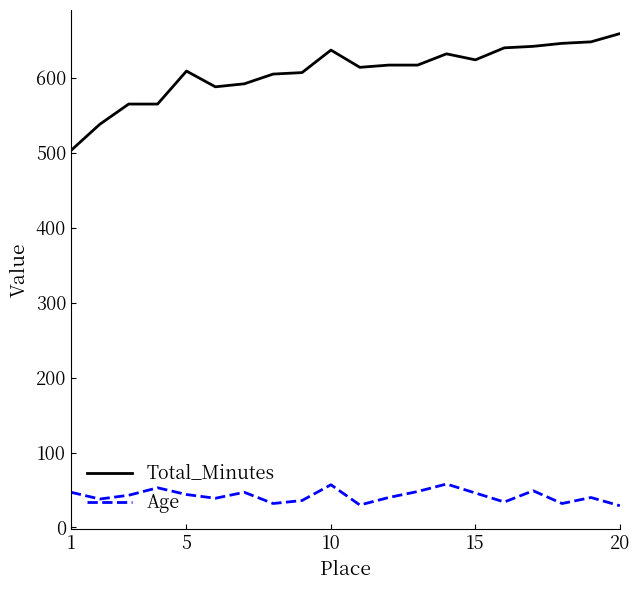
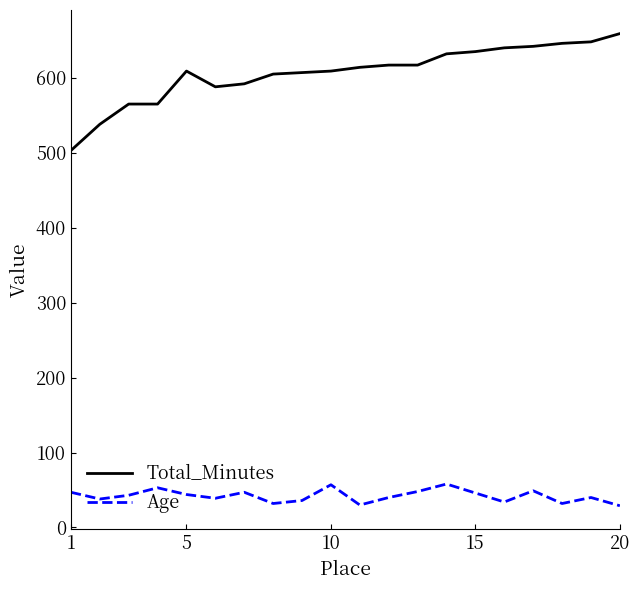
Total_Minutes, 10: 640 -> 610
Total_Minutes, 15: 620 -> 640
